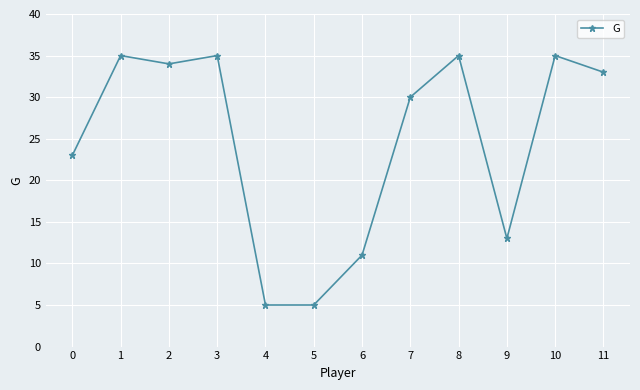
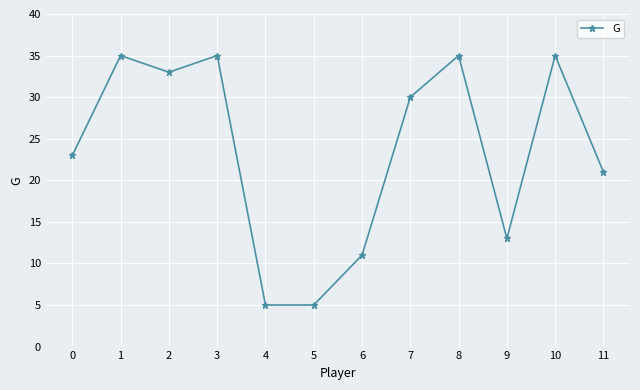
2: 34 -> 33
11: 33 -> 21
